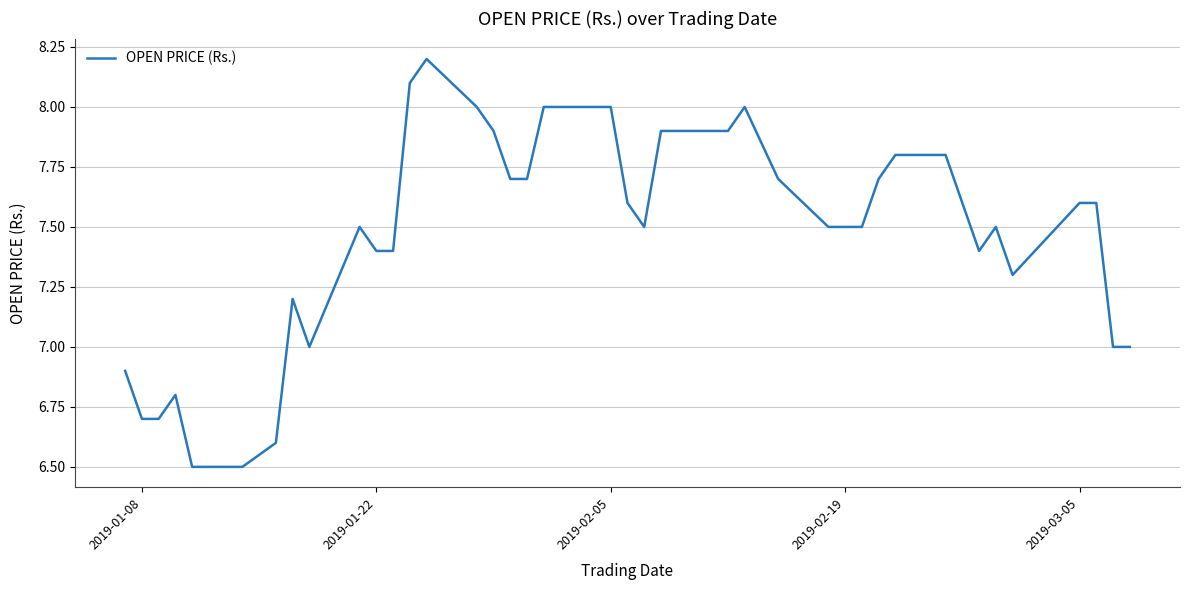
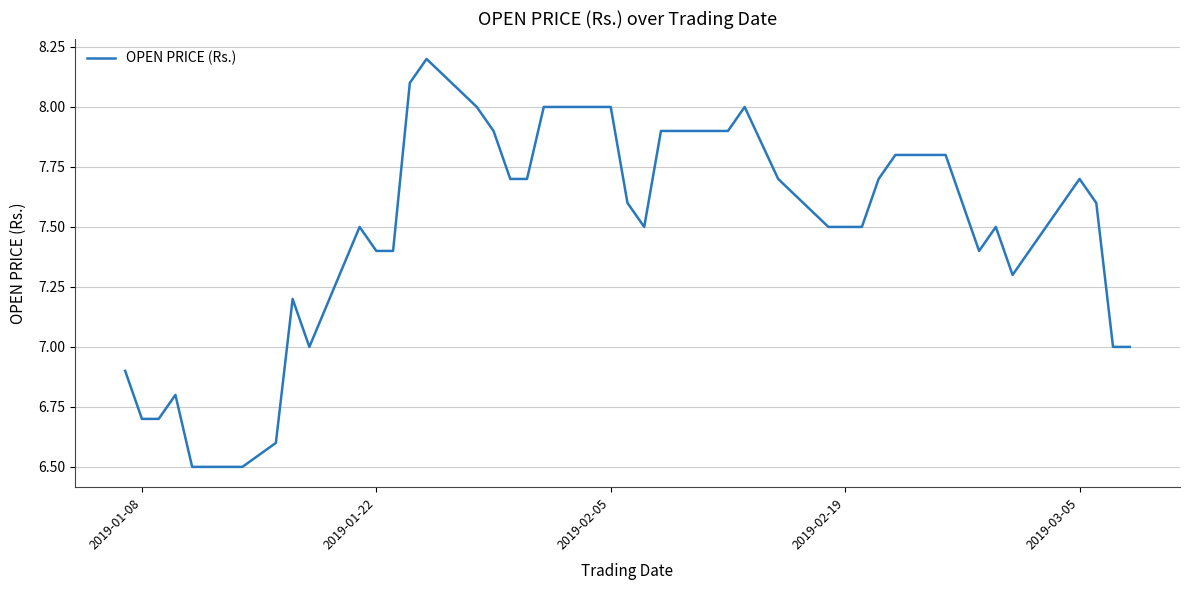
2019-03-05: 7.6 -> 7.7
